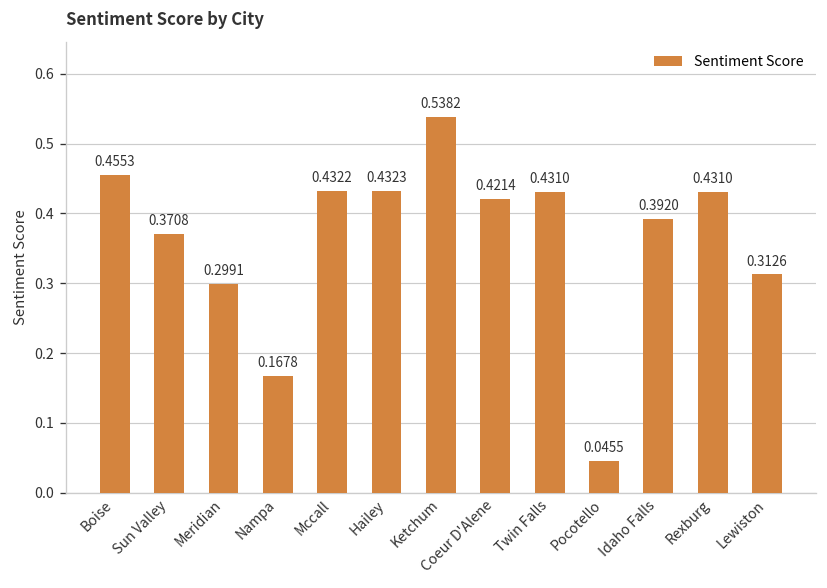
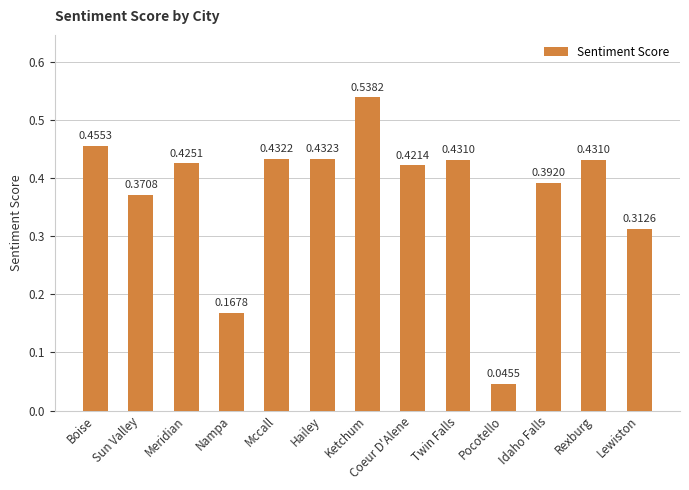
Meridian: 0.2991 -> 0.4251
